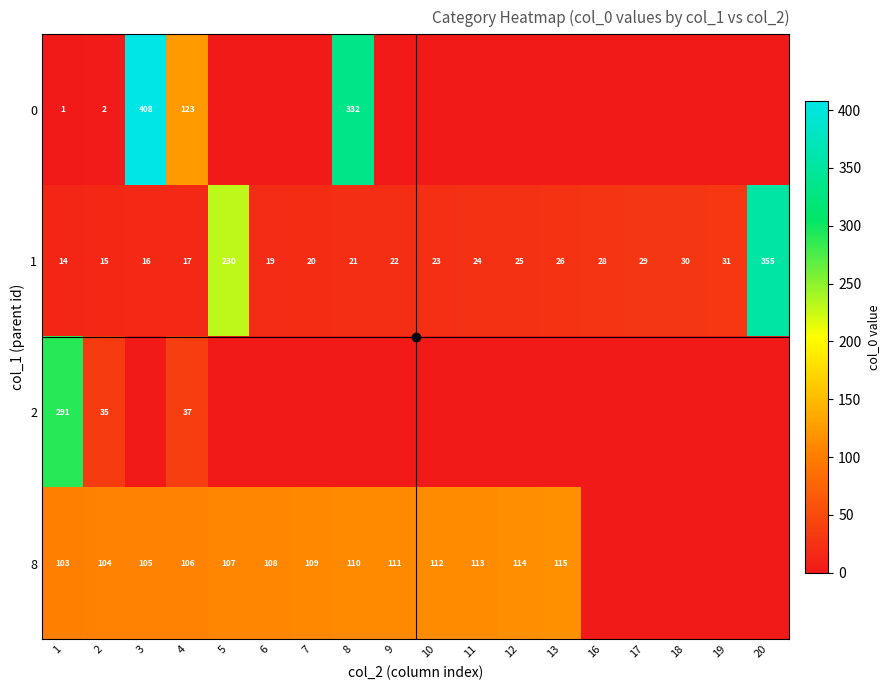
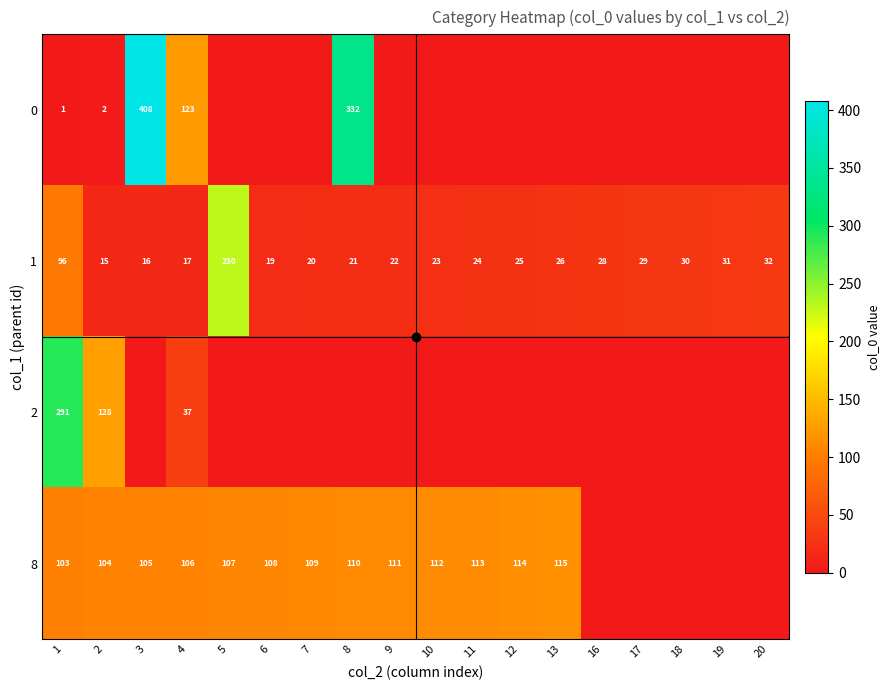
1, 1: 14 -> 96
1, 20: 355 -> 32
2, 2: 35 -> 128
